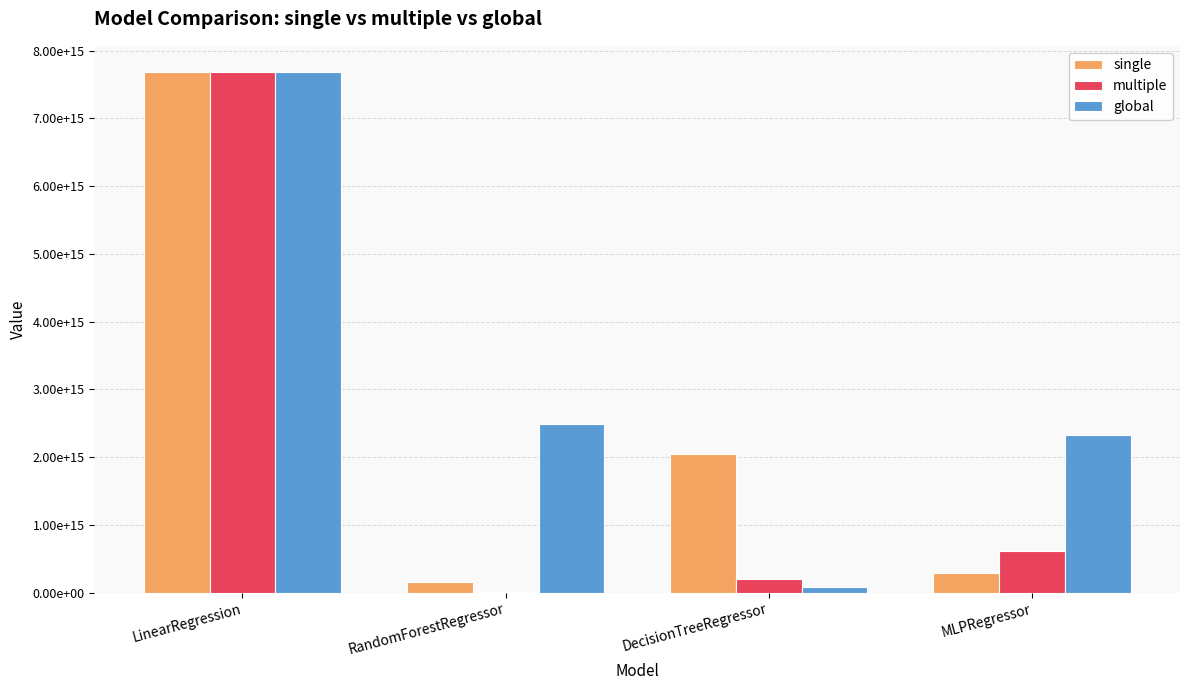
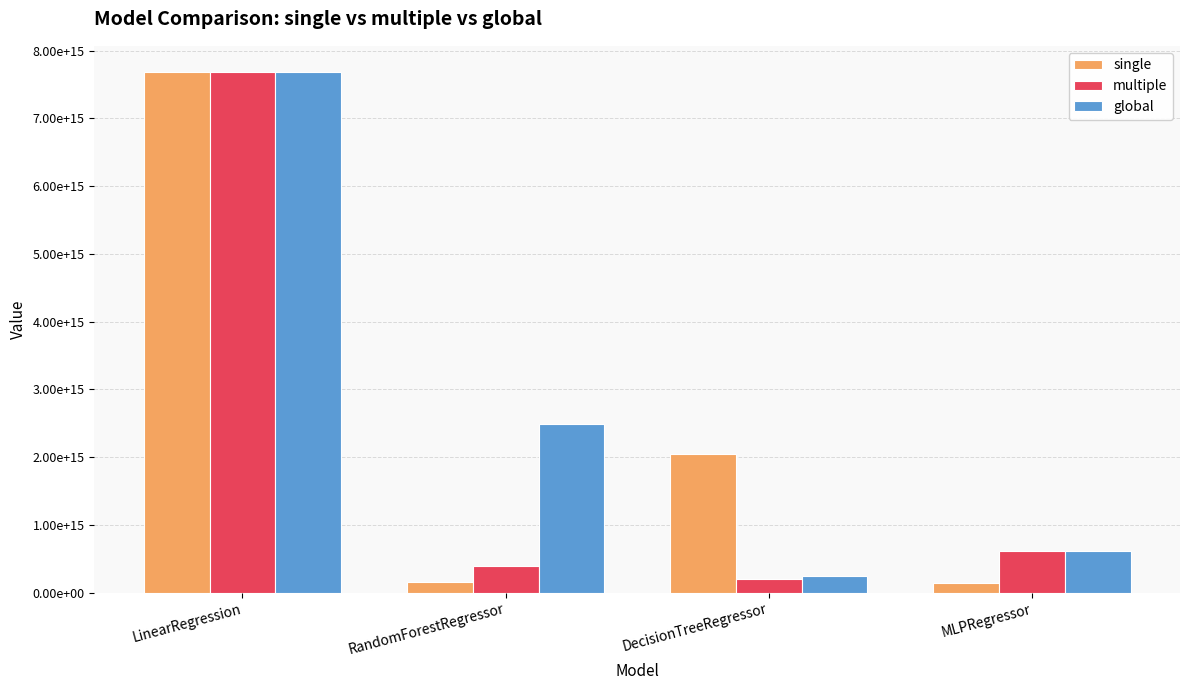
multiple, RandomForestRegressor: 0 -> 400000000000000
global, DecisionTreeRegressor: 100000000000000 -> 200000000000000
single, MLPRegressor: 300000000000000 -> 100000000000000
global, MLPRegressor: 2300000000000000 -> 600000000000000
